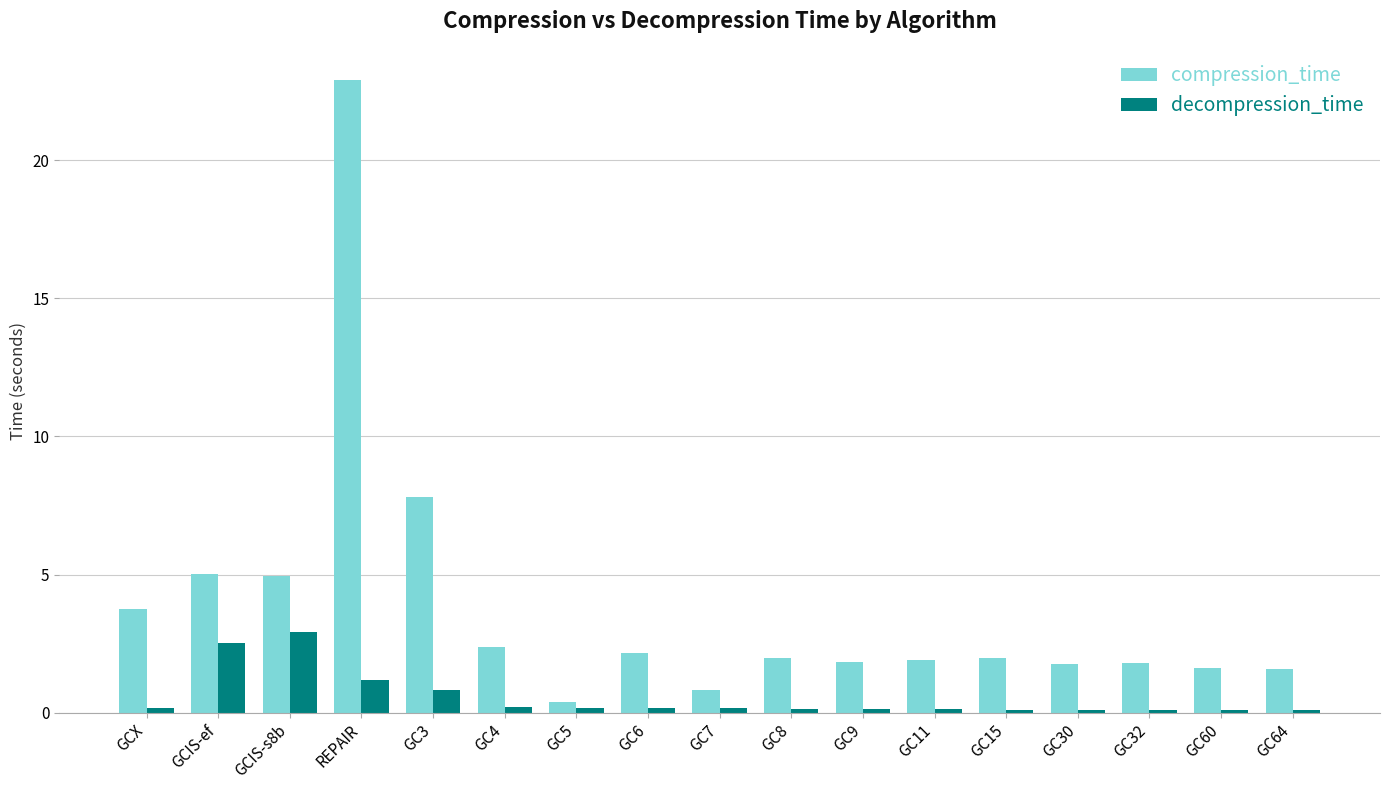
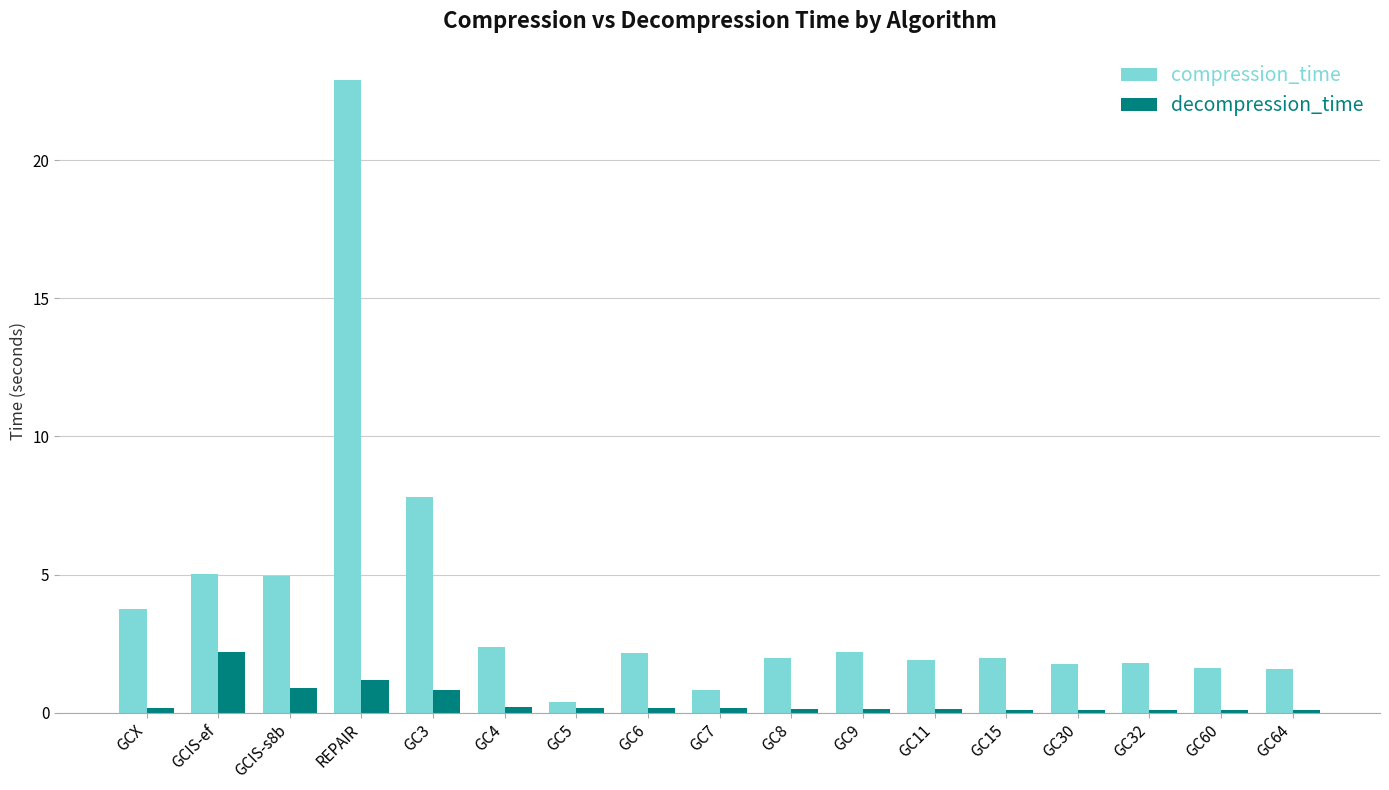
decompression_time, GCIS-ef: 2.5 -> 2.2
decompression_time, GCIS-s8b: 2.9 -> 0.9
compression_time, GC9: 1.9 -> 2.2
